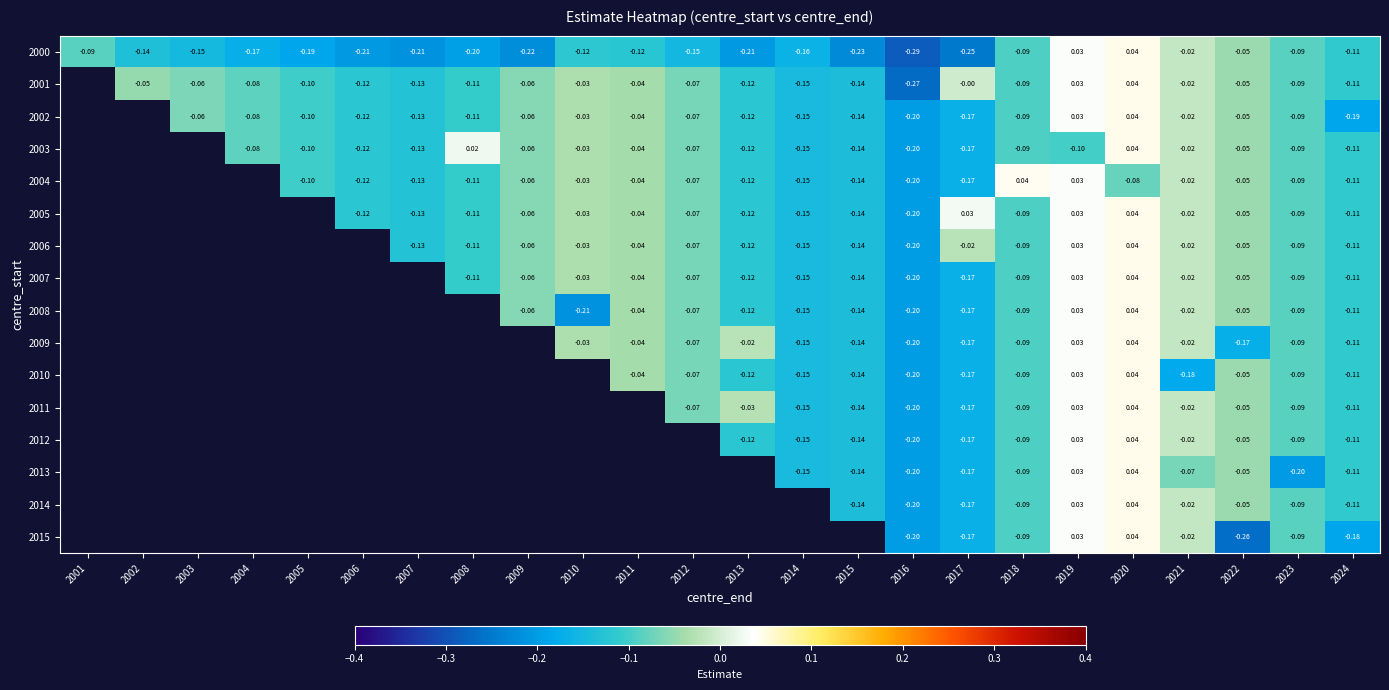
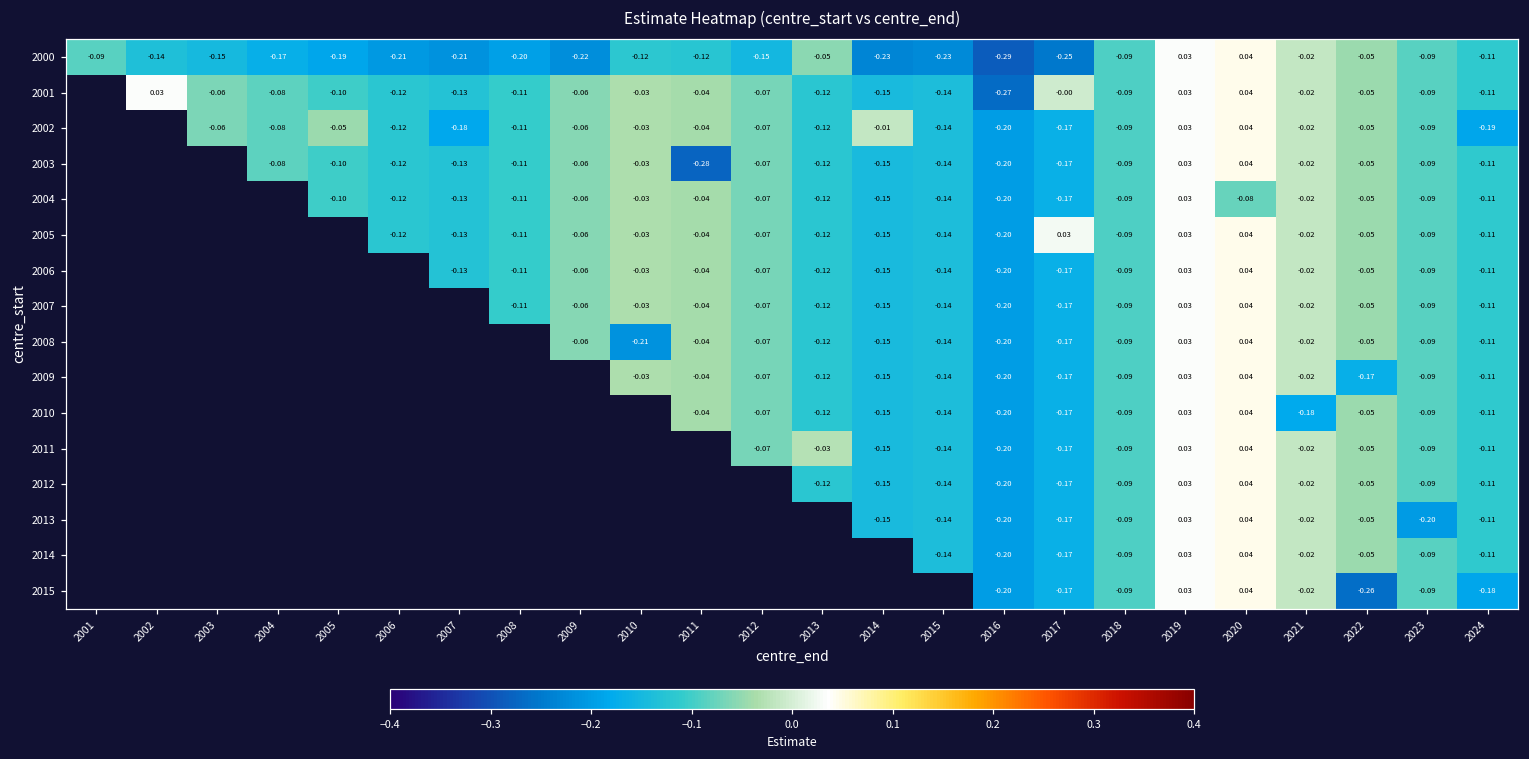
2000, 2013: -0.21 -> -0.05
2000, 2014: -0.16 -> -0.23
2001, 2002: -0.05 -> 0.03
2002, 2005: -0.10 -> -0.05
2002, 2007: -0.13 -> -0.18
2002, 2014: -0.15 -> -0.01
2003, 2008: 0.02 -> -0.11
2003, 2011: -0.04 -> -0.28
2003, 2019: -0.10 -> 0.03
2004, 2018: 0.04 -> -0.09
2006, 2017: -0.02 -> -0.17
2009, 2013: -0.02 -> -0.12
2013, 2021: -0.07 -> -0.02
